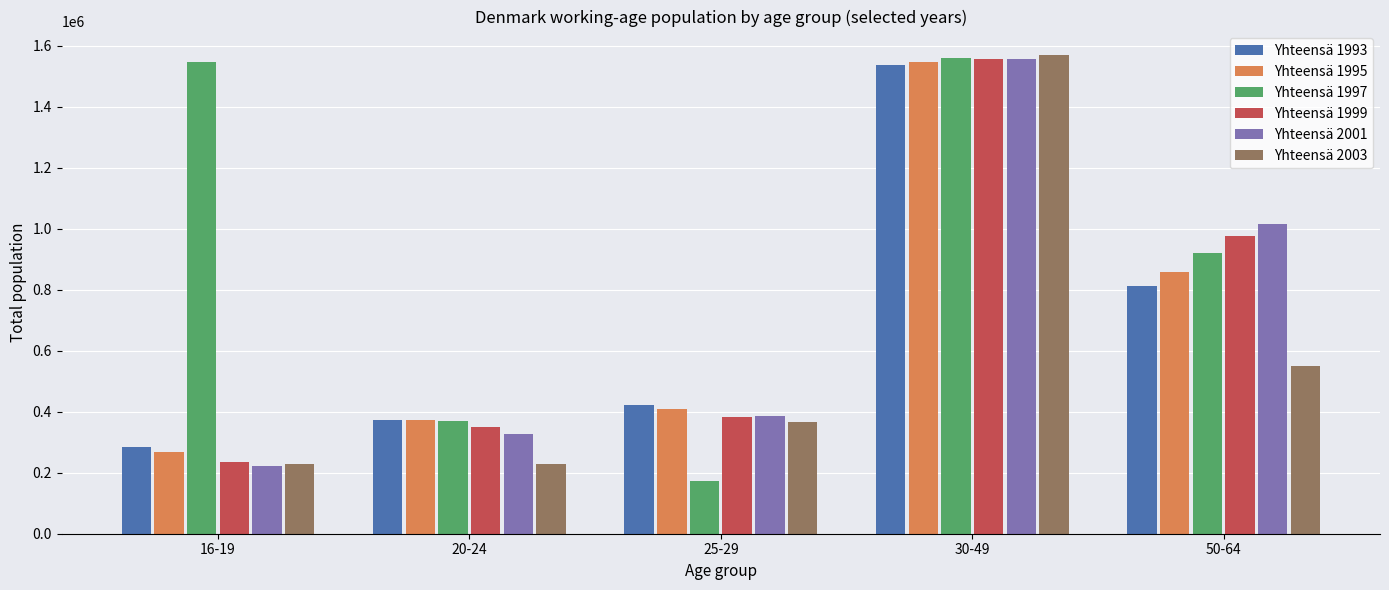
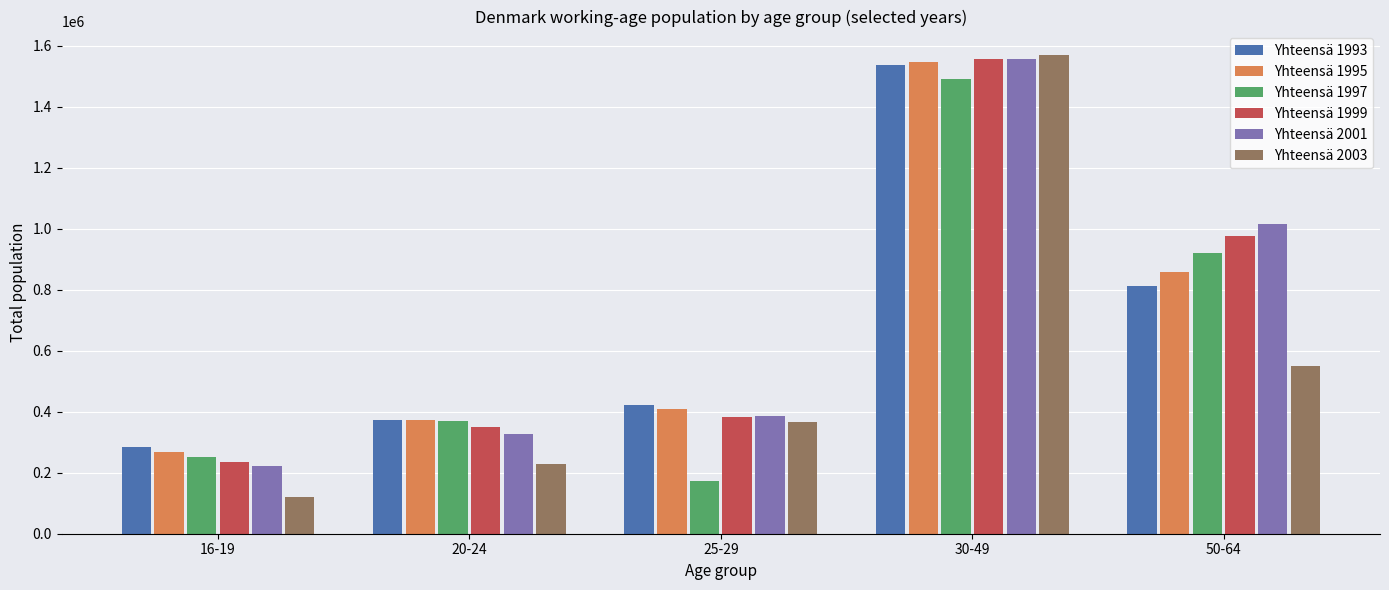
Yhteensä 1997, 16-19: 1550000 -> 250000
Yhteensä 2003, 16-19: 230000 -> 120000
Yhteensä 1997, 30-49: 1560000 -> 1490000
